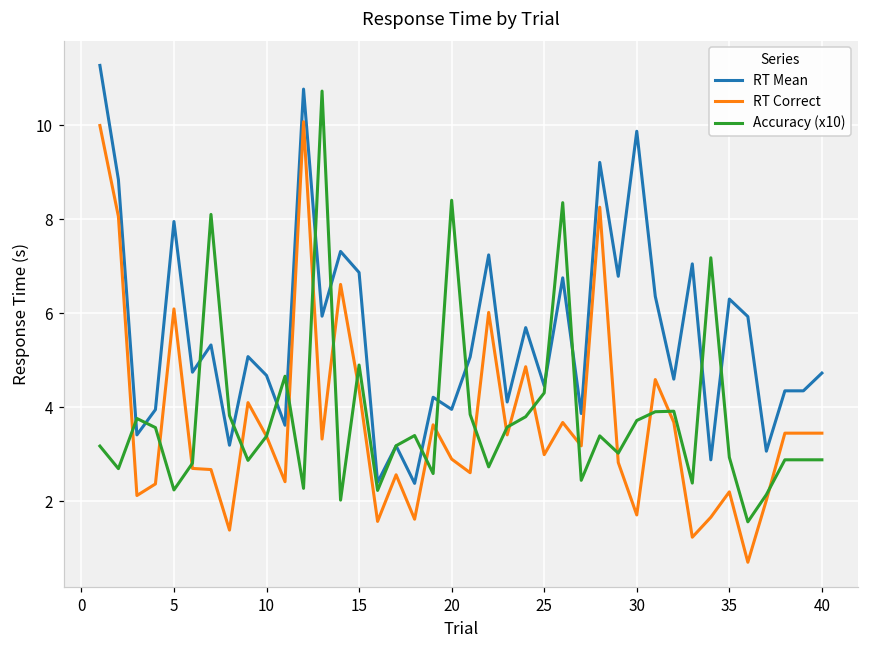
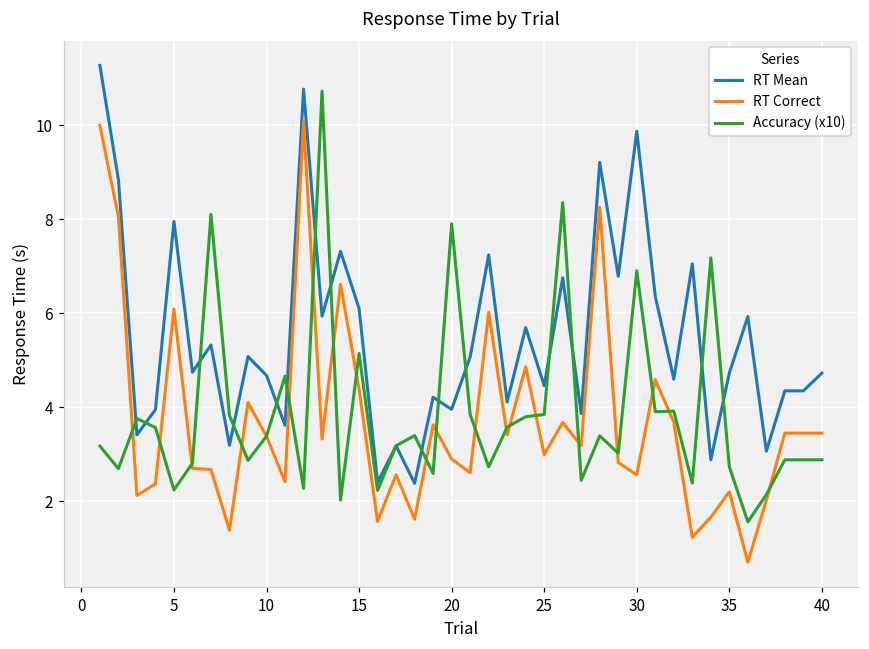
RT Mean, 15: 6.9 -> 6.1
Accuracy (x10), 15: 4.9 -> 5.1
Accuracy (x10), 20: 8.4 -> 7.9
Accuracy (x10), 25: 4.3 -> 3.8
RT Correct, 30: 1.7 -> 2.6
Accuracy (x10), 30: 3.7 -> 6.9
RT Mean, 35: 6.3 -> 4.7
Accuracy (x10), 35: 2.9 -> 2.7
